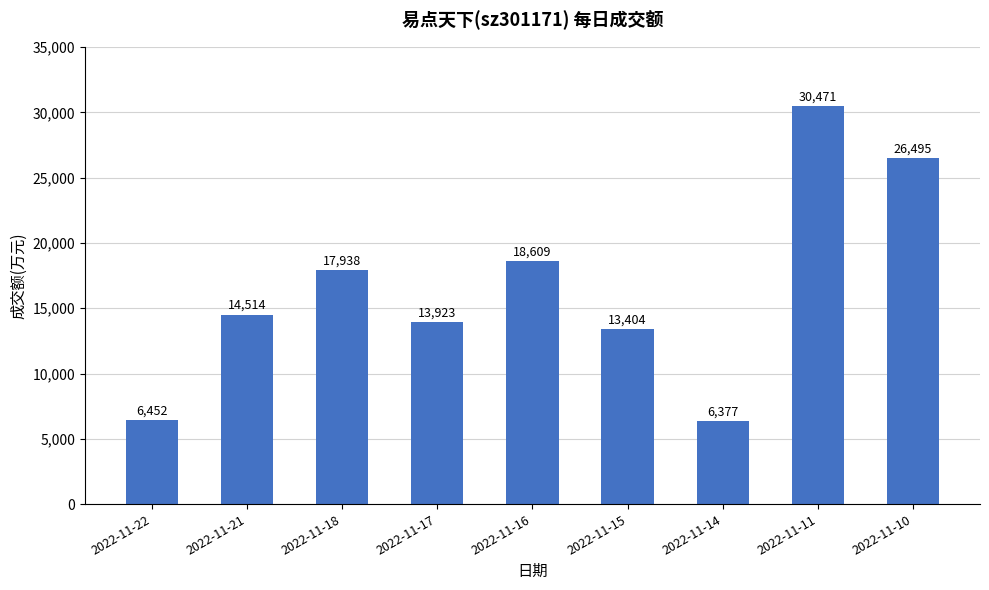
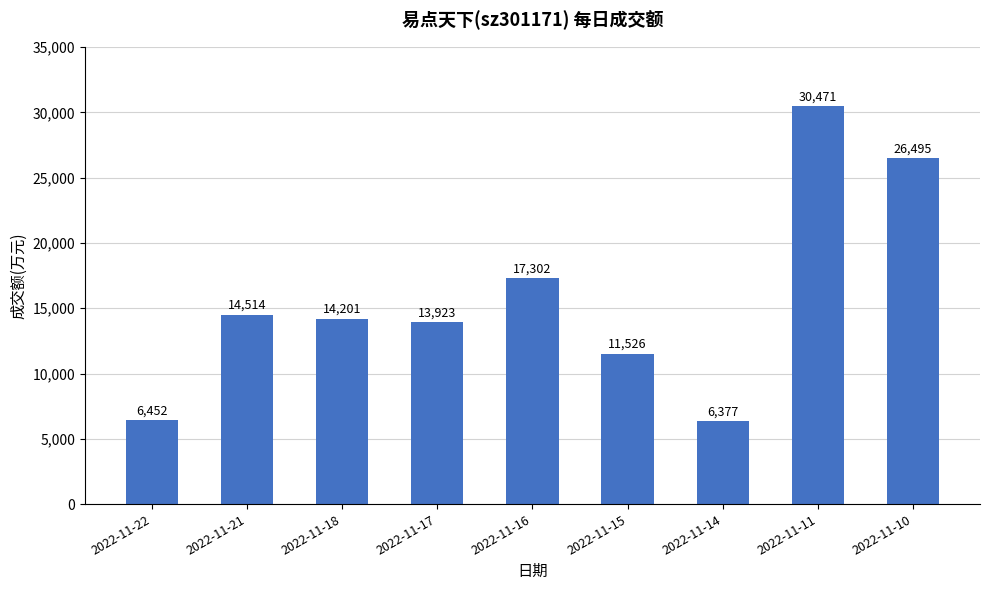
2022-11-18: 17,938 -> 14,201
2022-11-16: 18,609 -> 17,302
2022-11-15: 13,404 -> 11,526
